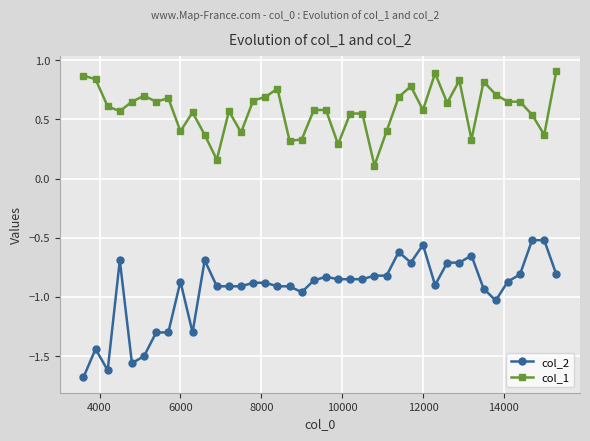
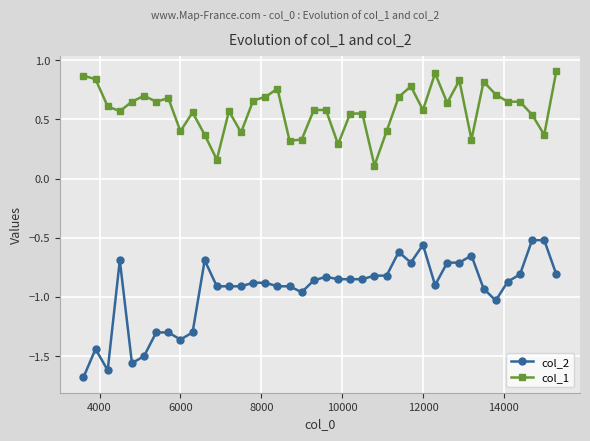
col_2, 6000: -0.87 -> -1.36
